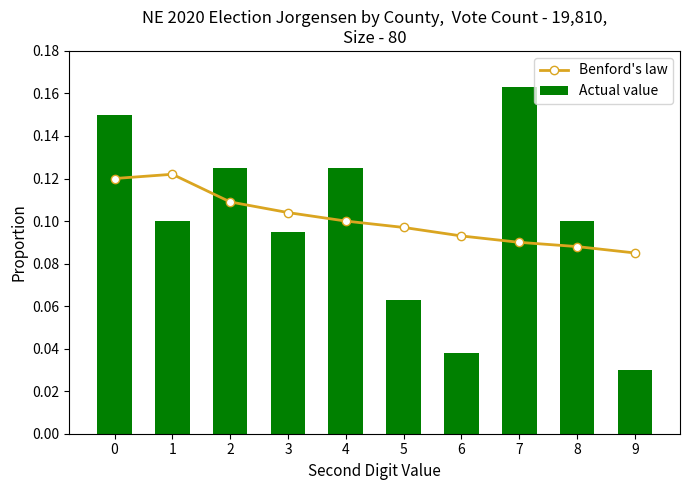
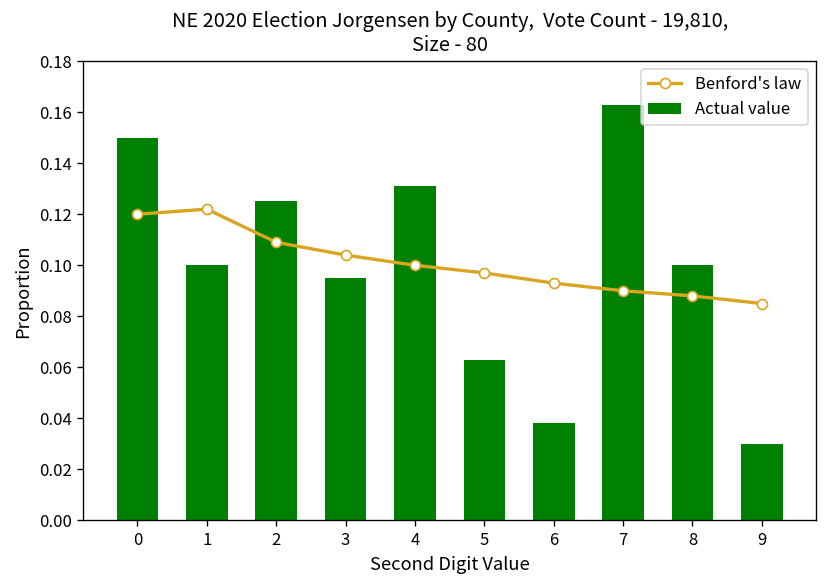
Actual value, 4: 0.125 -> 0.131
